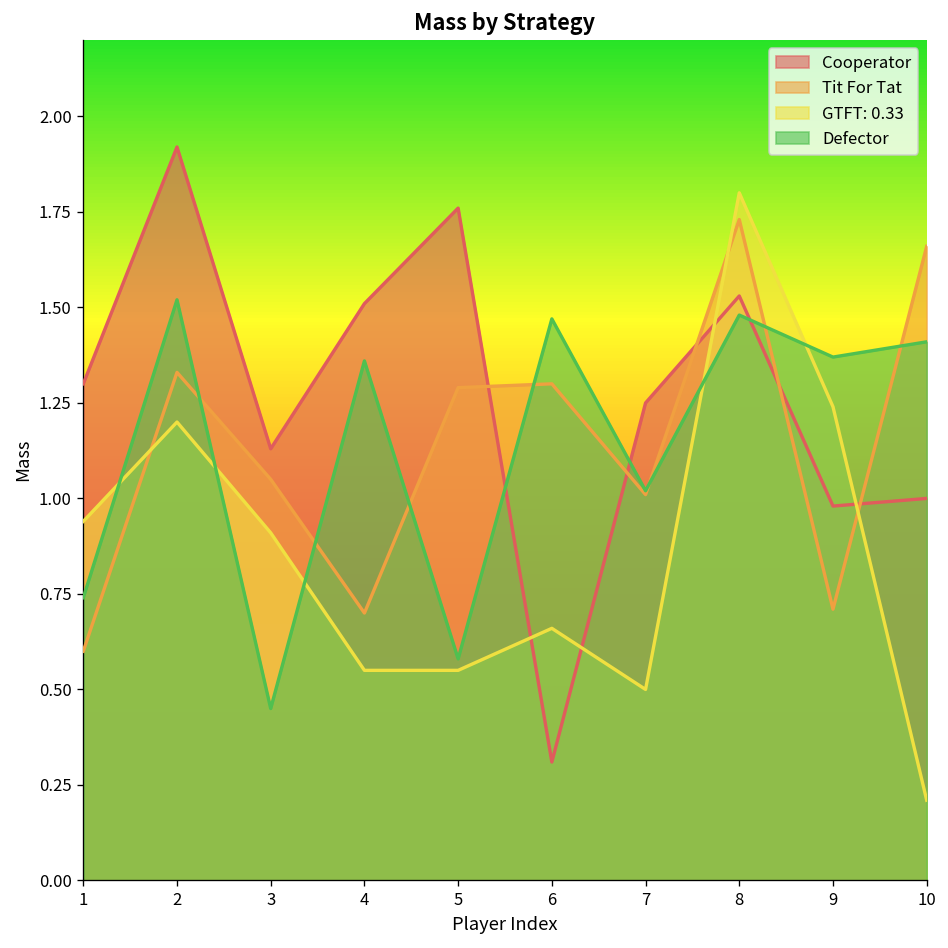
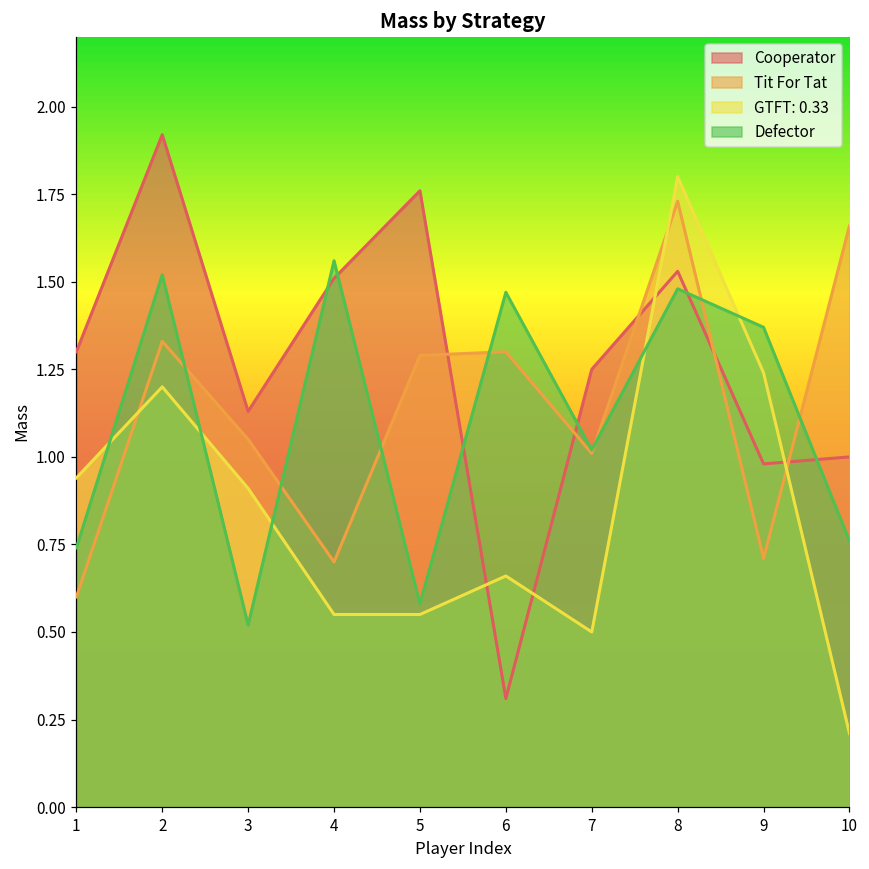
Defector, 3: 0.45 -> 0.52
Defector, 4: 1.36 -> 1.56
Defector, 10: 1.41 -> 0.76
